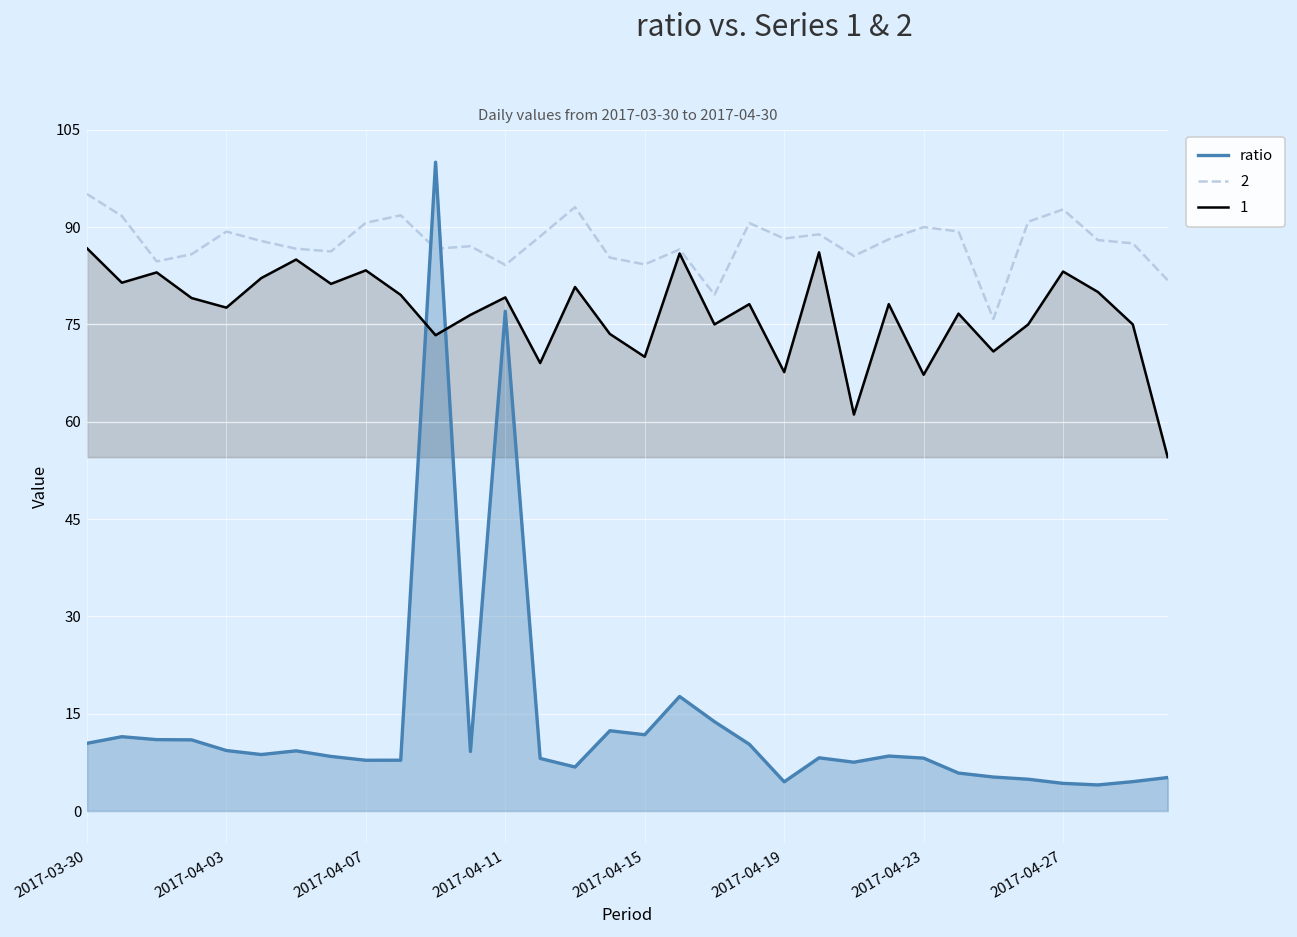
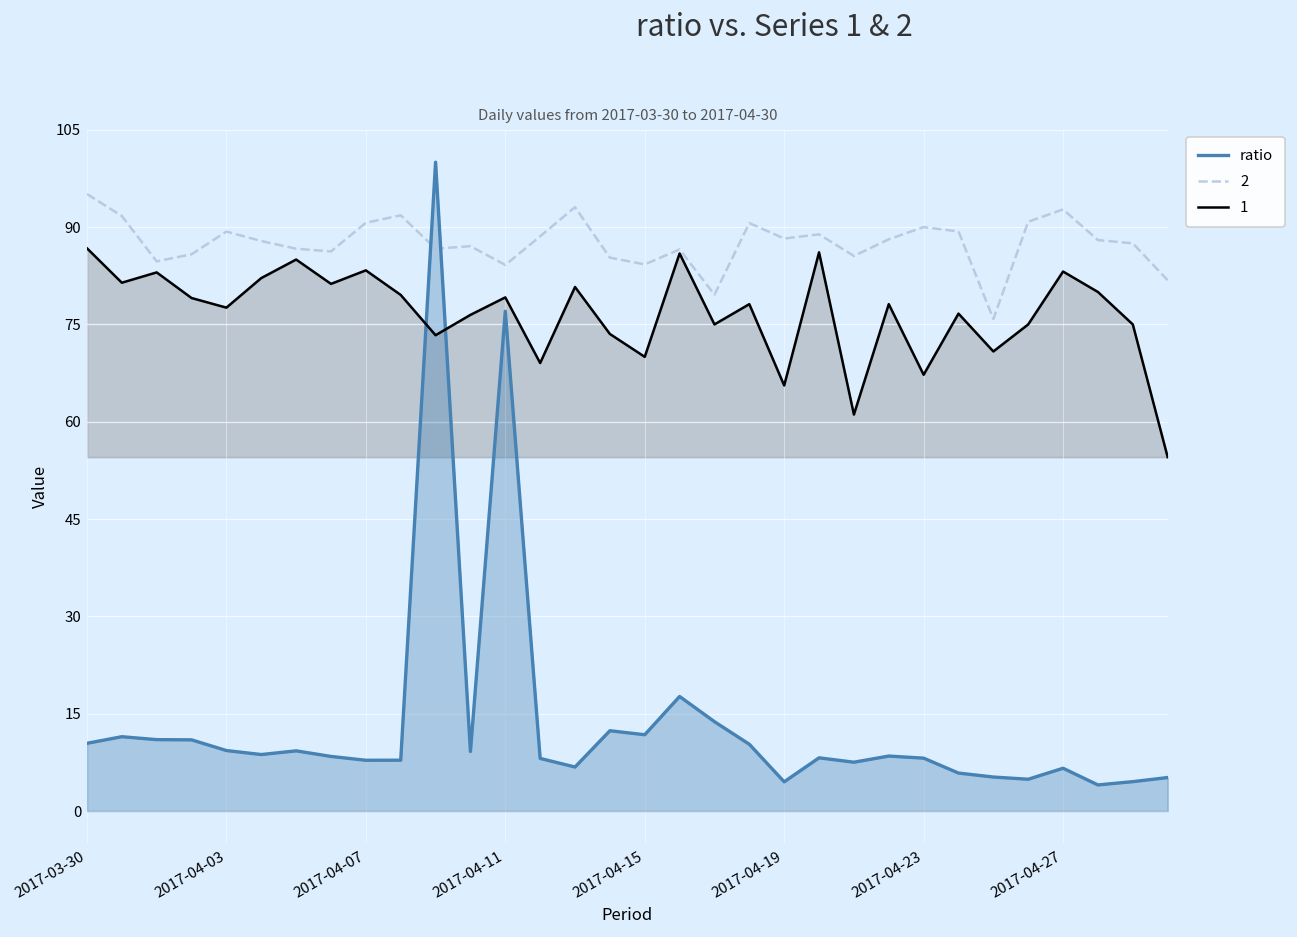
1, 2017-04-19: 68 -> 66
ratio, 2017-04-27: 4 -> 7
